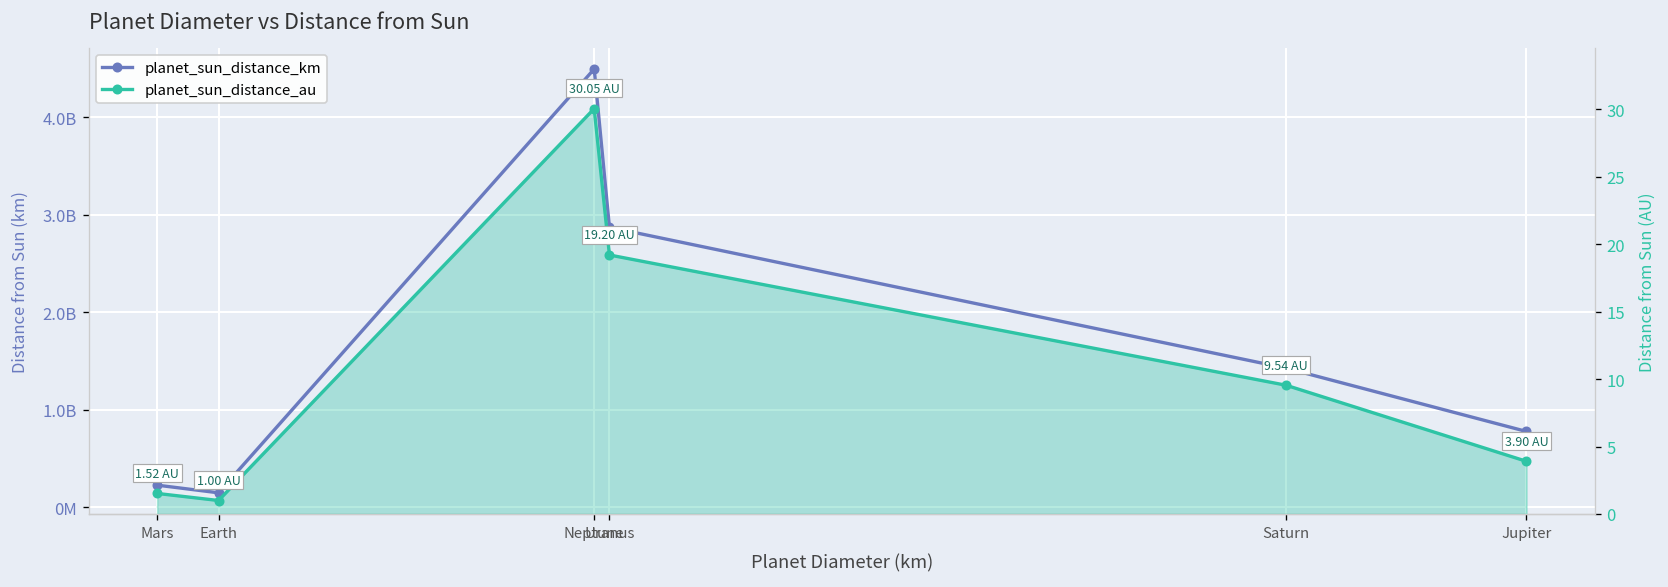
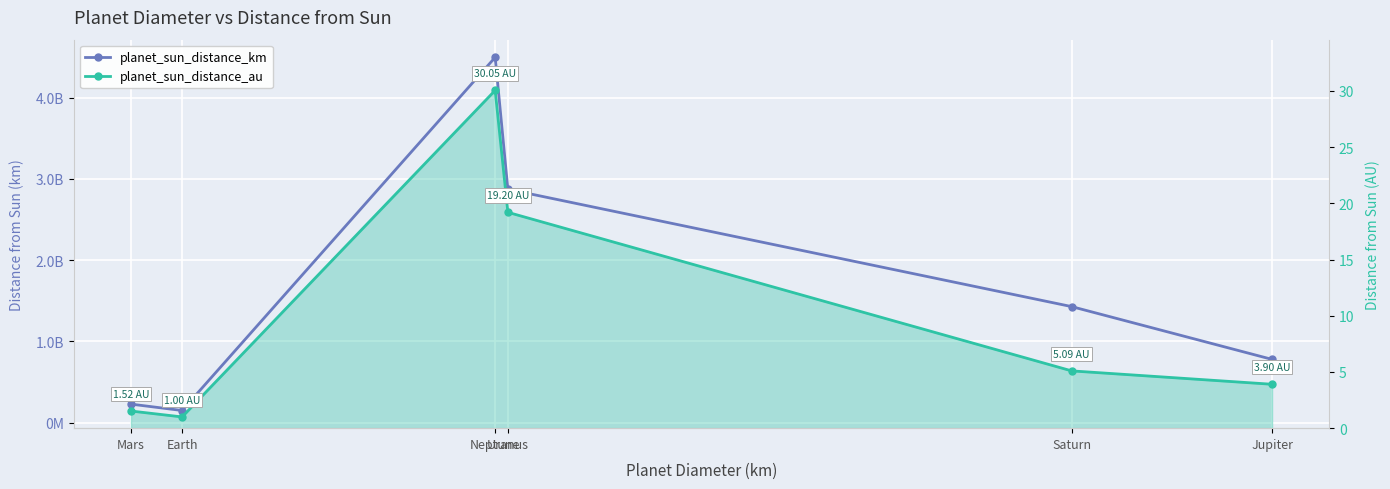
planet_sun_distance_au, Saturn: 9.54 -> 5.09
